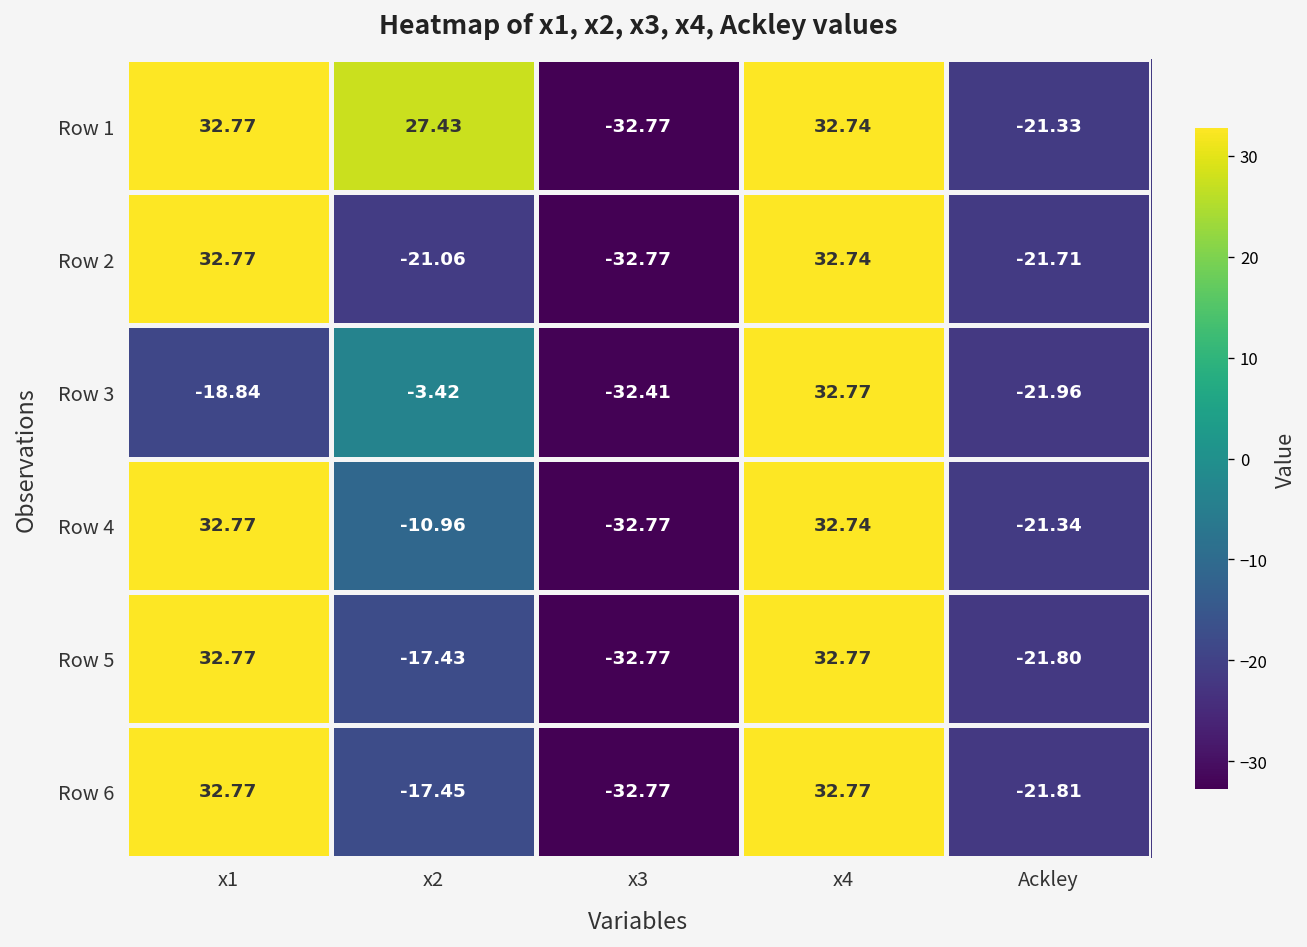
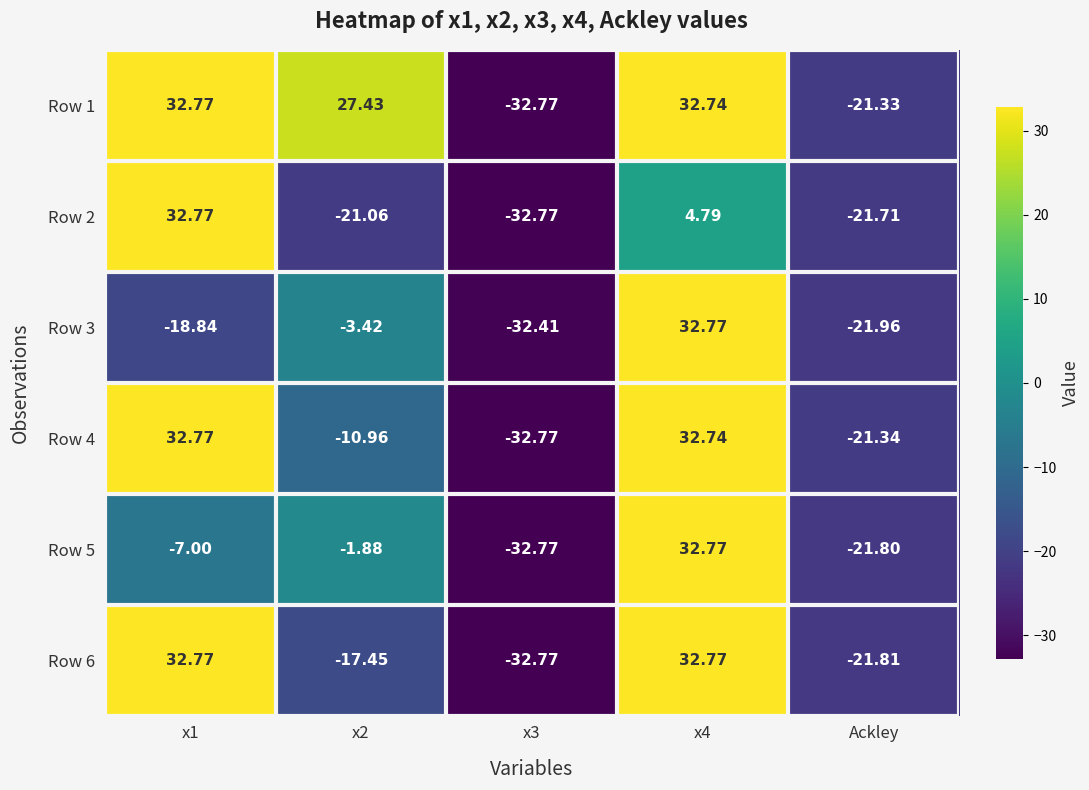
Row 2, x4: 32.74 -> 4.79
Row 5, x1: 32.77 -> -7.00
Row 5, x2: -17.43 -> -1.88
